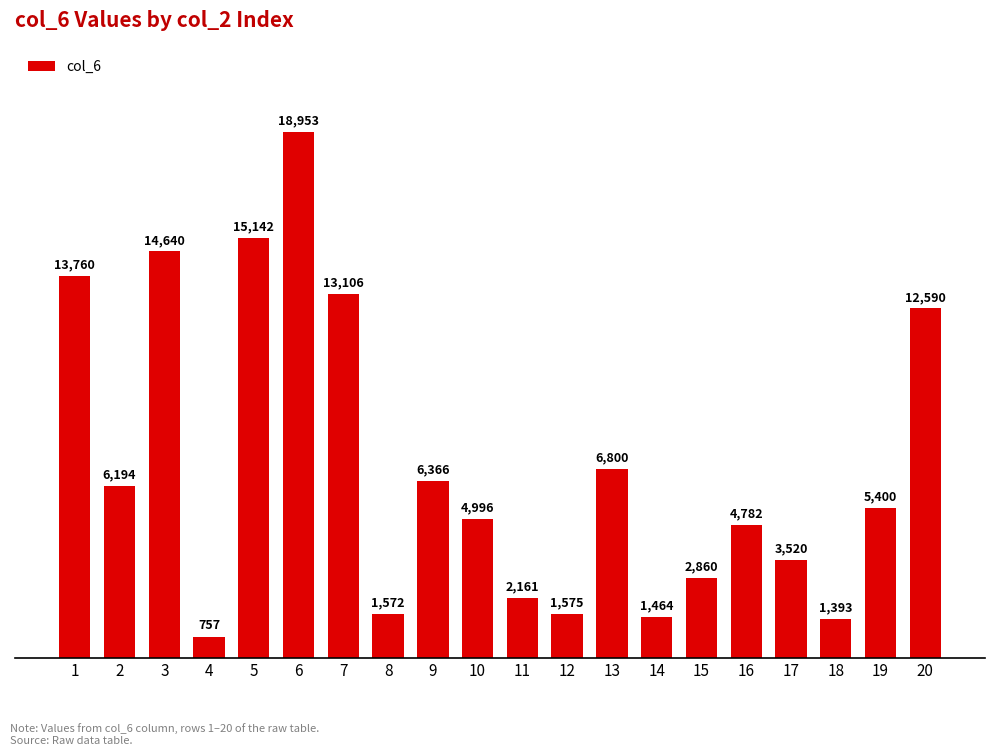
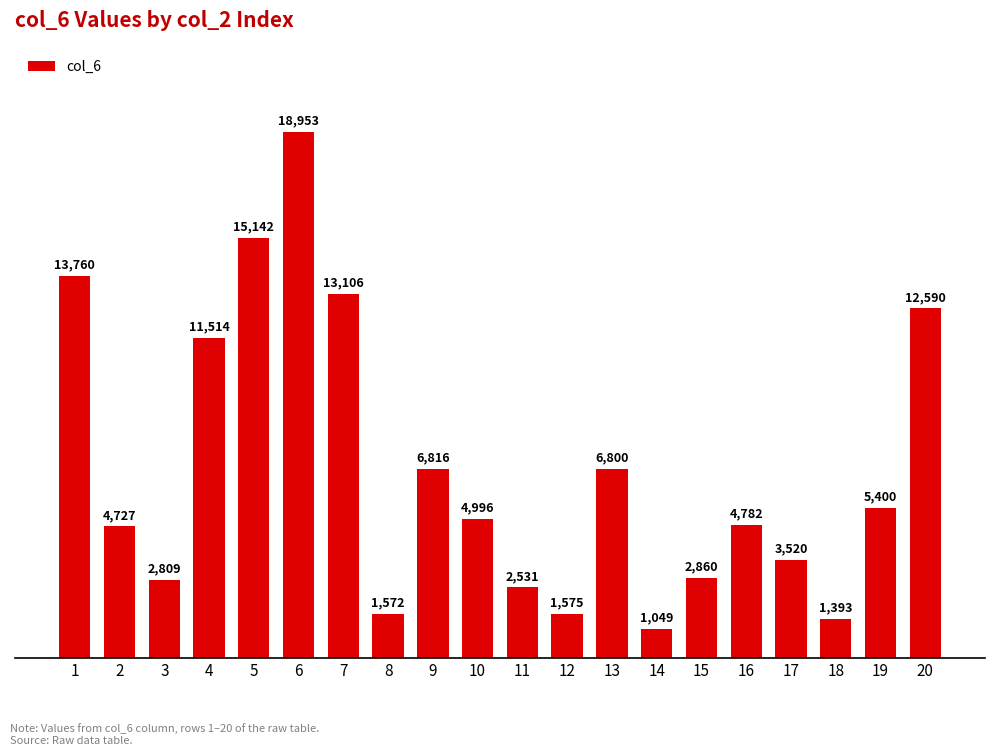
2: 6,194 -> 4,727
3: 14,640 -> 2,809
4: 757 -> 11,514
9: 6,366 -> 6,816
11: 2,161 -> 2,531
14: 1,464 -> 1,049
